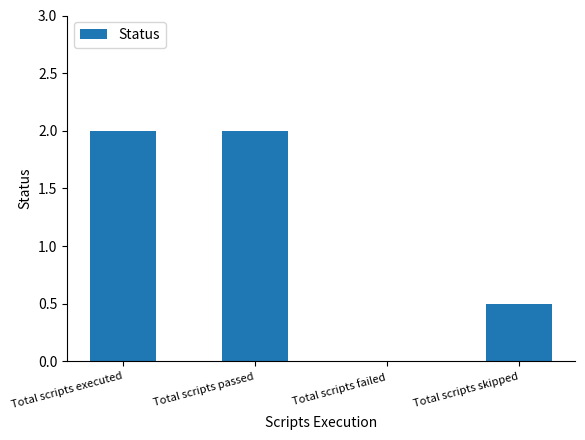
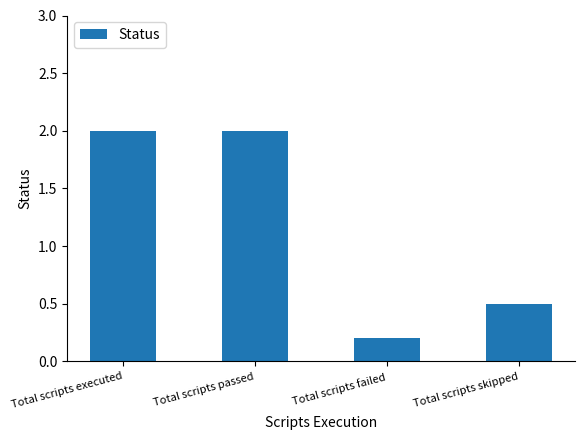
Total scripts failed: 0.0 -> 0.2
